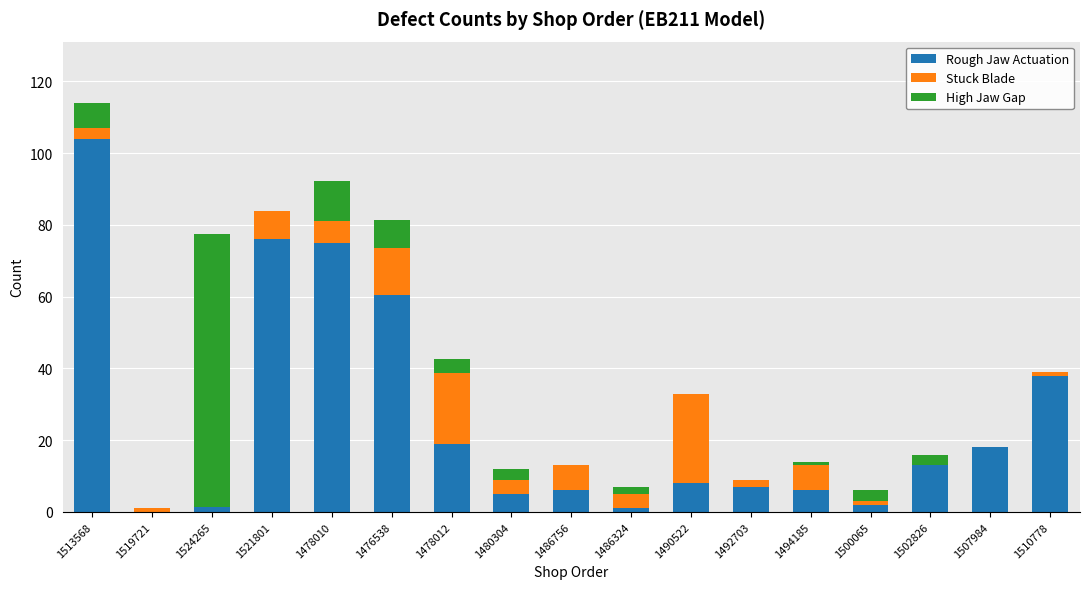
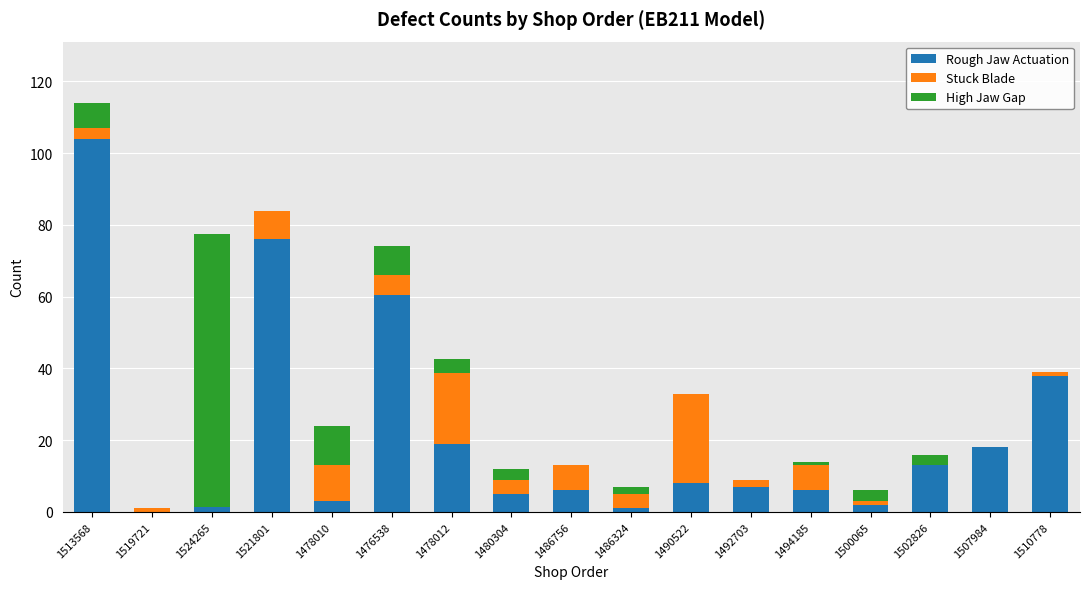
Rough Jaw Actuation, 1478010: 75 -> 3
Stuck Blade, 1478010: 6 -> 10
Stuck Blade, 1476538: 13 -> 6
